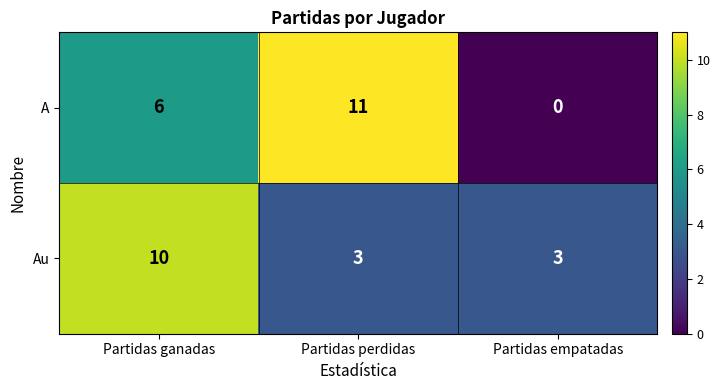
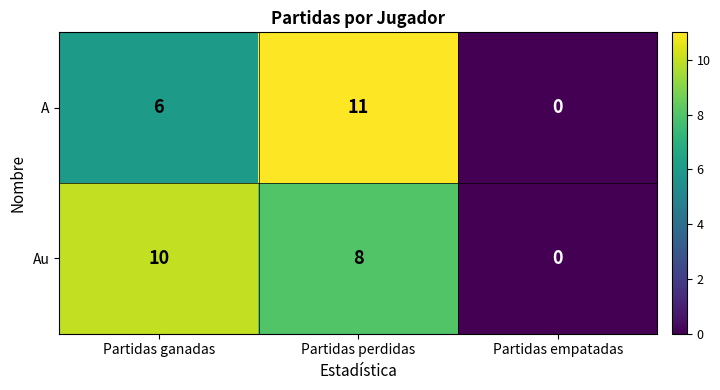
Au, Partidas perdidas: 3 -> 8
Au, Partidas empatadas: 3 -> 0
